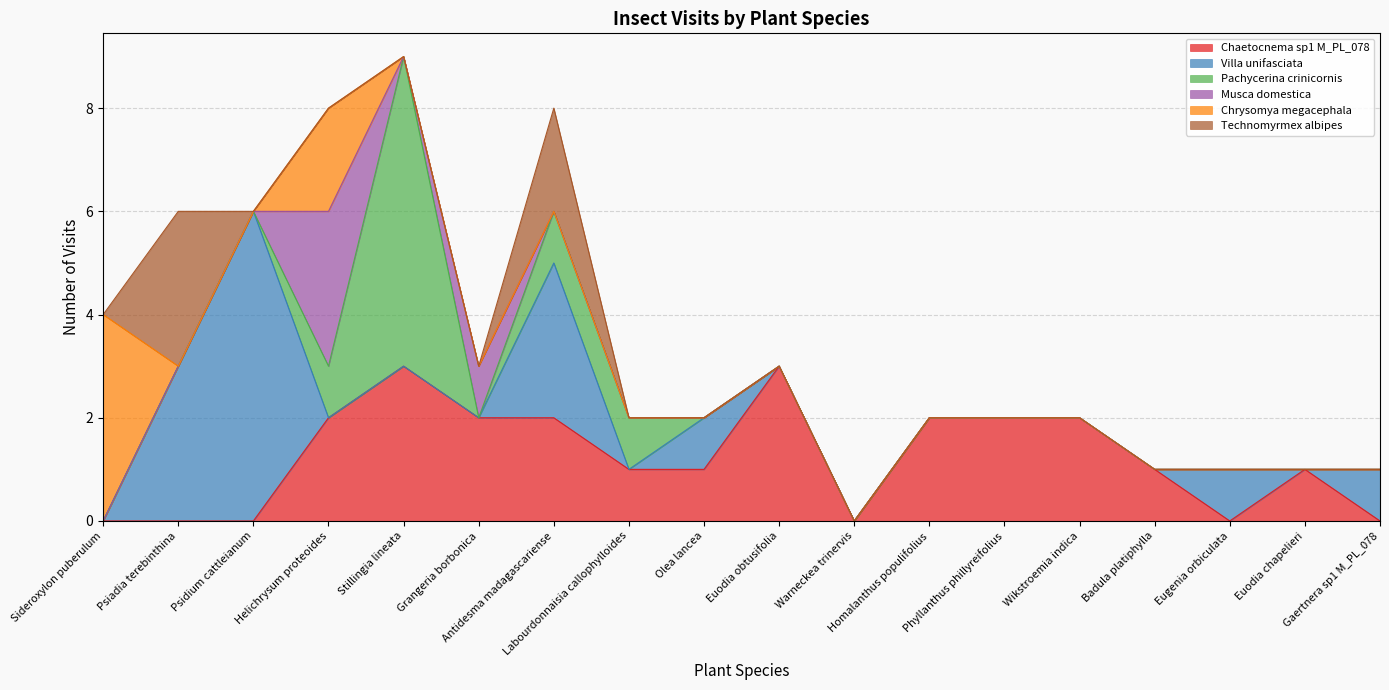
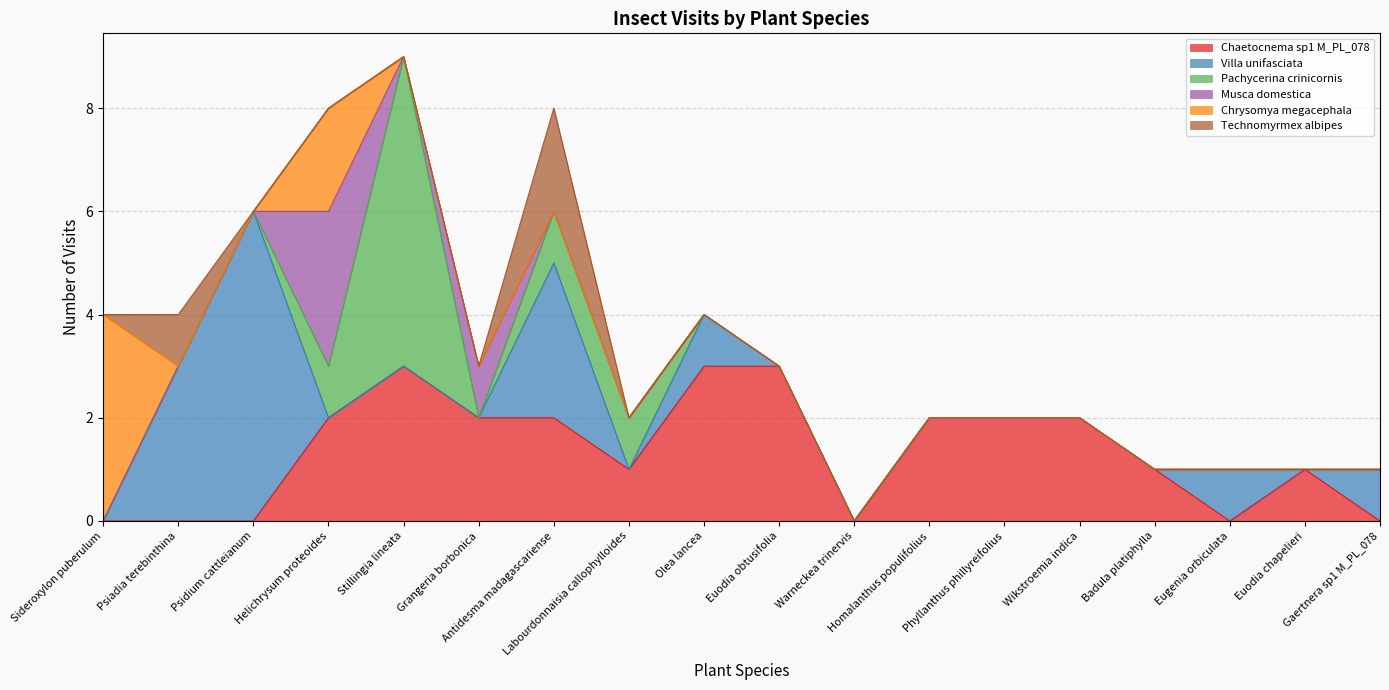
Technomyrmex albipes, Psiadia terebinthina: 3 -> 1
Chaetocnema sp1 M_PL_078, Olea lancea: 1 -> 3
